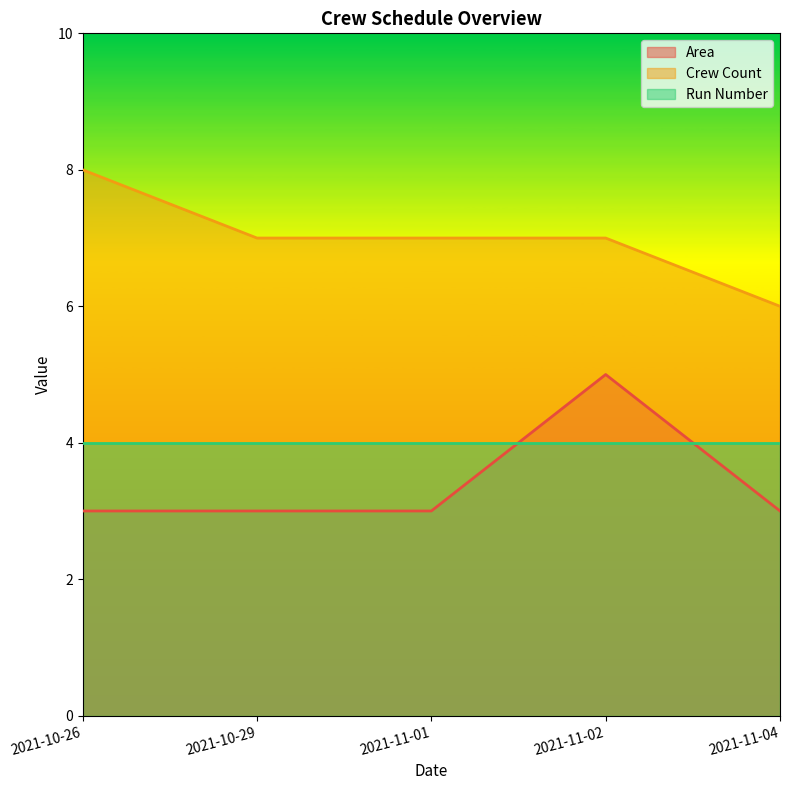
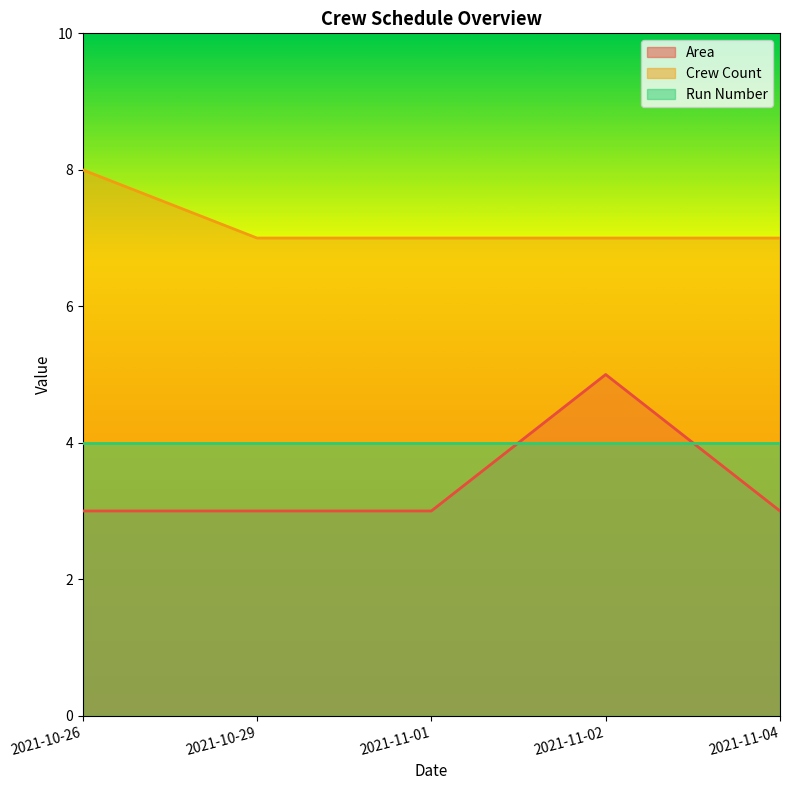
Crew Count, 2021-11-04: 6 -> 7
